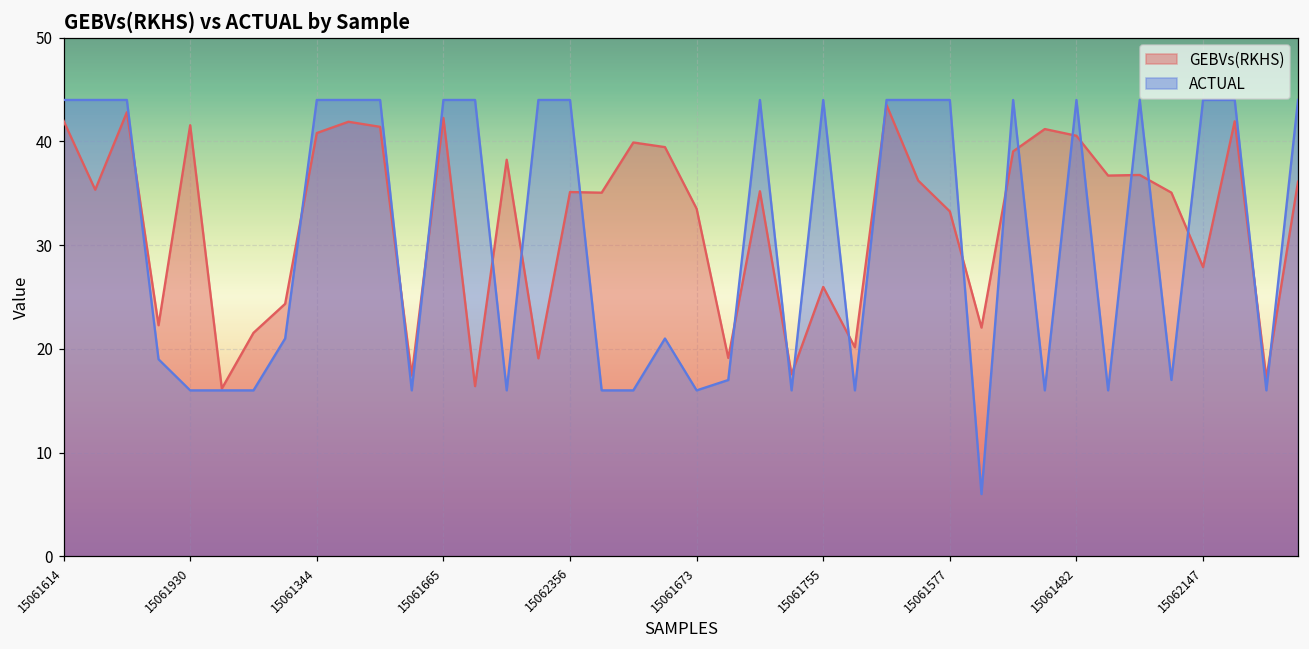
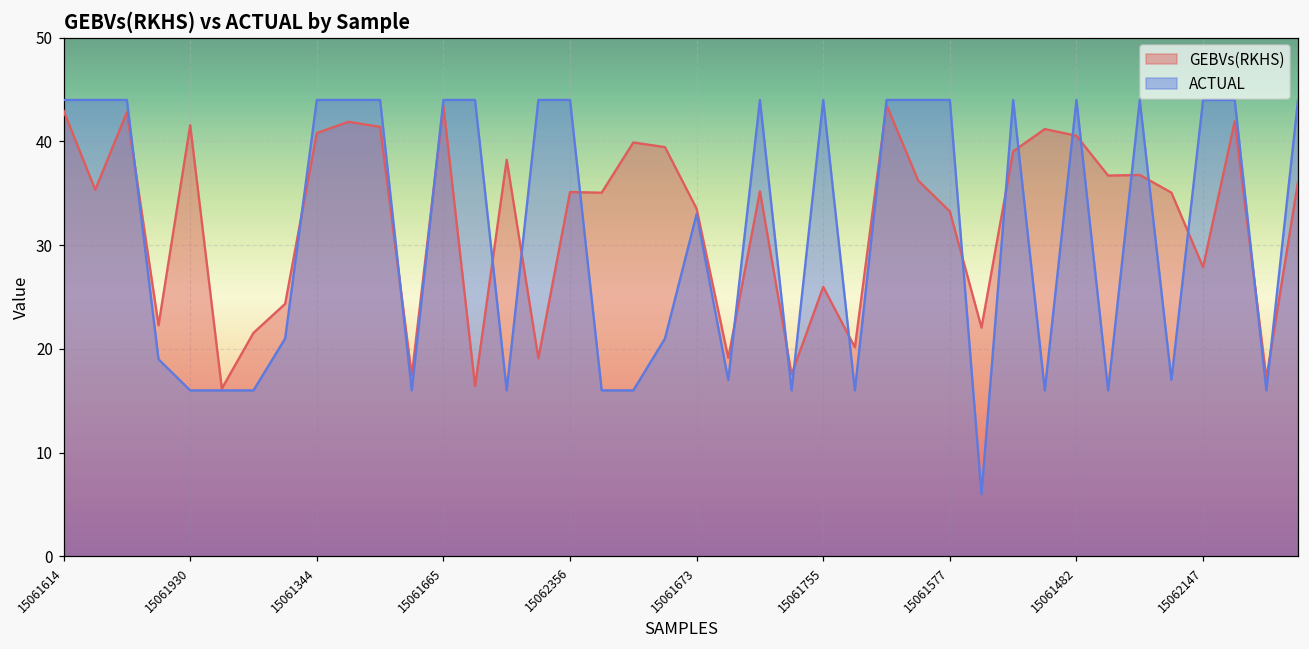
GEBVs(RKHS), 15061614: 42 -> 43
GEBVs(RKHS), 15061665: 42 -> 43
ACTUAL, 15061673: 16 -> 33
